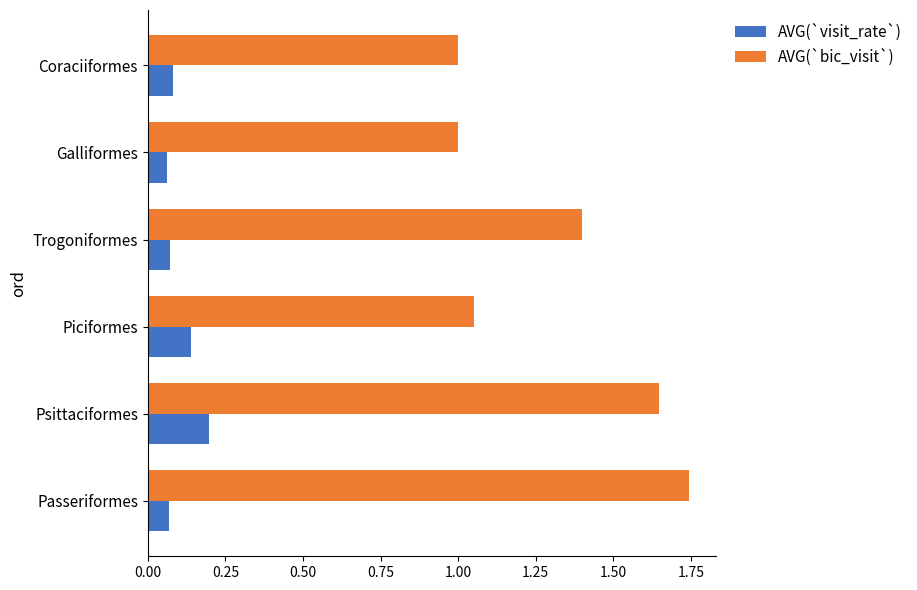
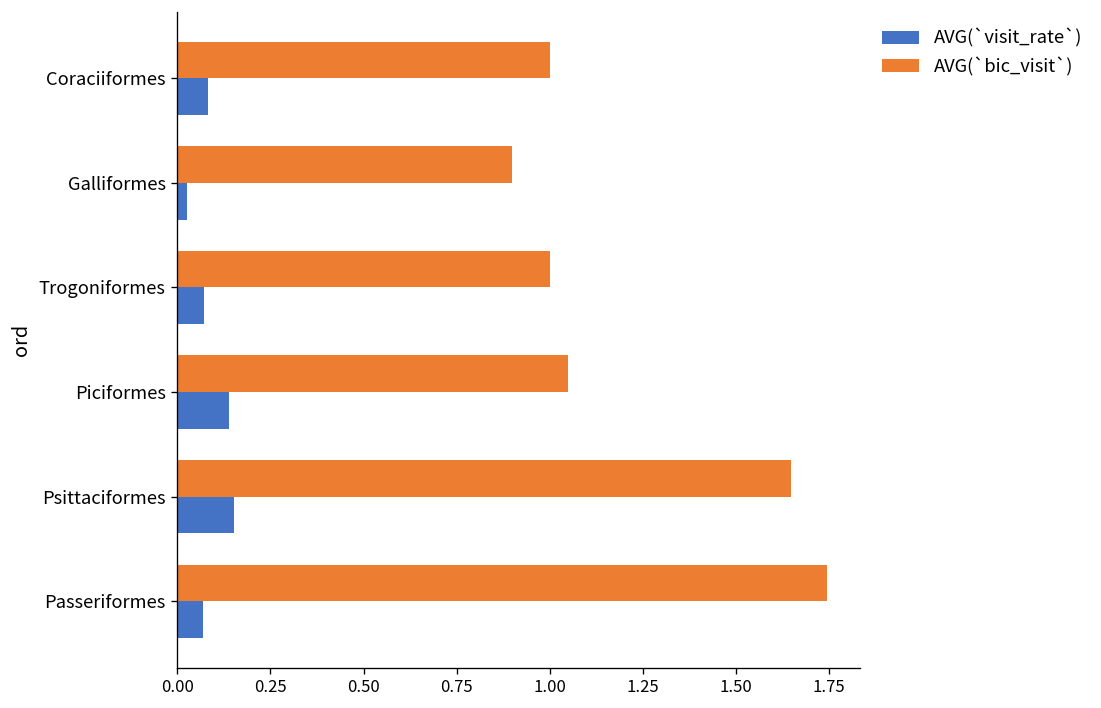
AVG(`bic_visit`), Galliformes: 1.0 -> 0.9
AVG(`visit_rate`), Galliformes: 0.06 -> 0.03
AVG(`bic_visit`), Trogoniformes: 1.4 -> 1.0
AVG(`visit_rate`), Psittaciformes: 0.20 -> 0.15
